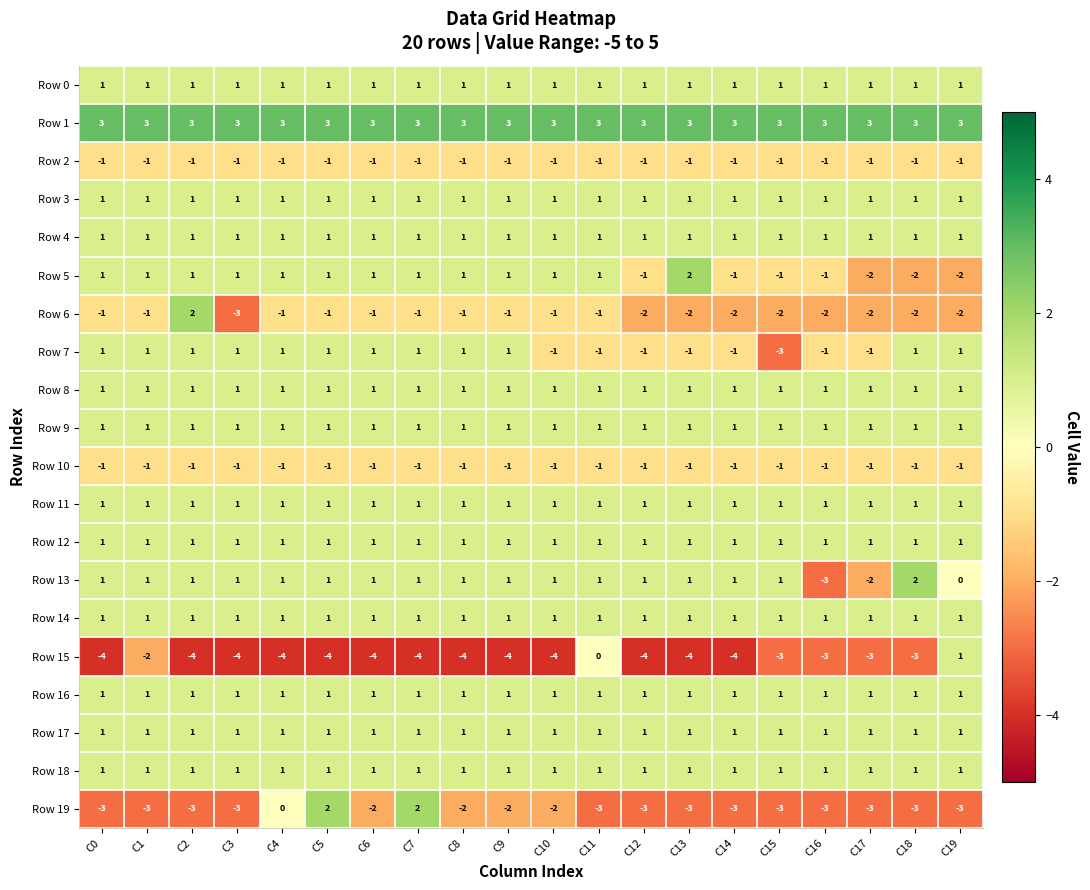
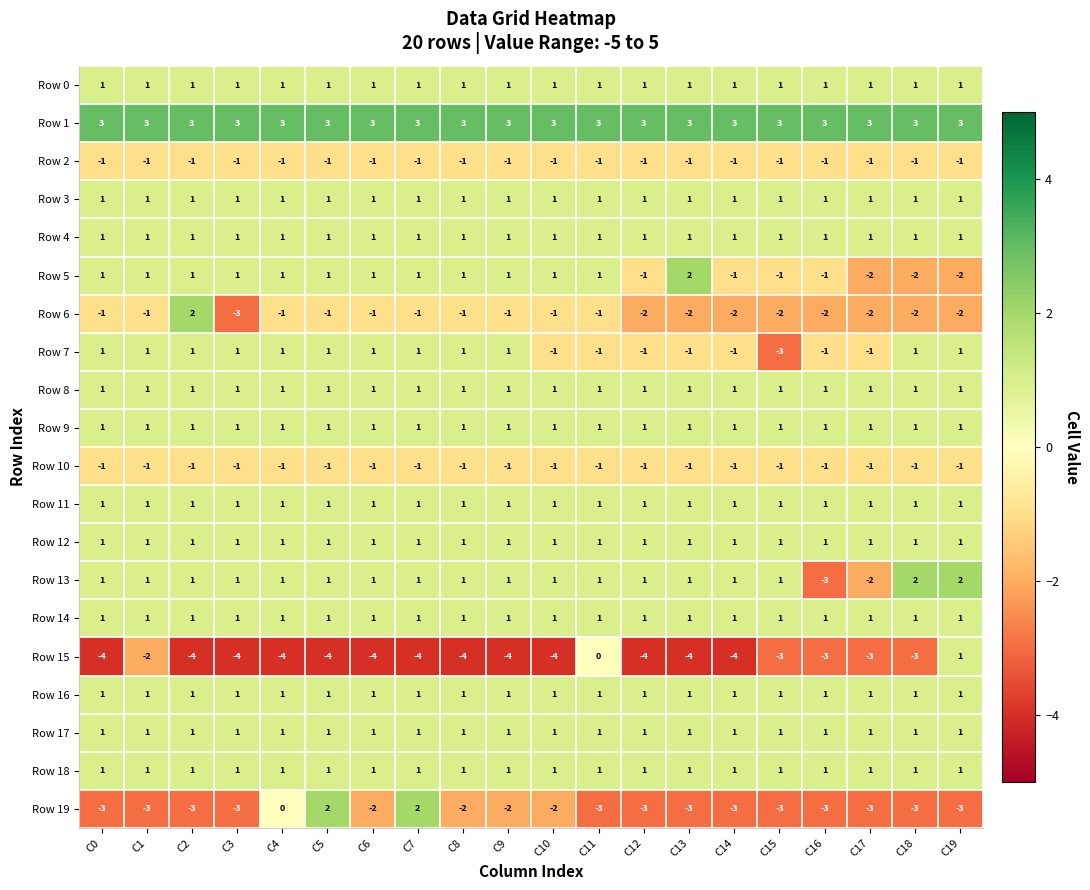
Row 13, C19: 0 -> 2
